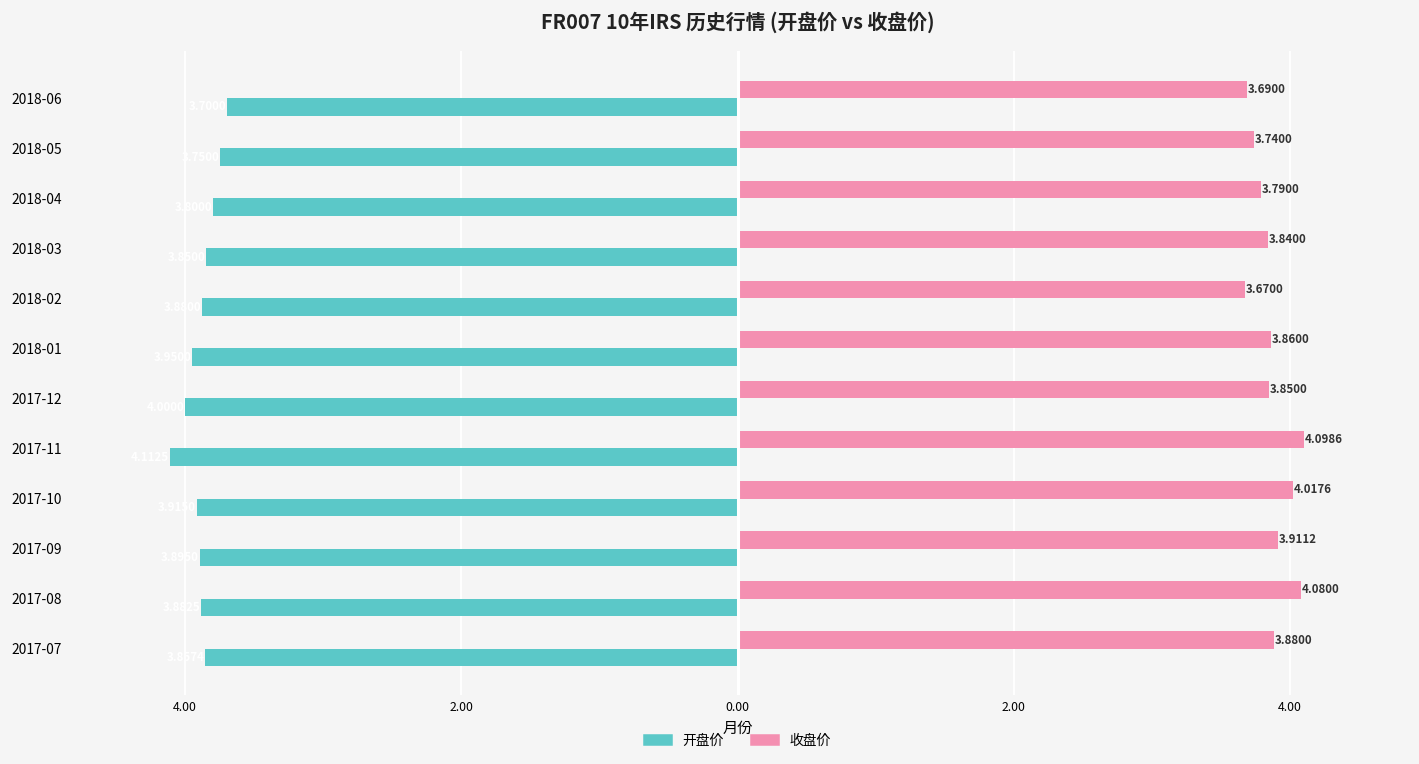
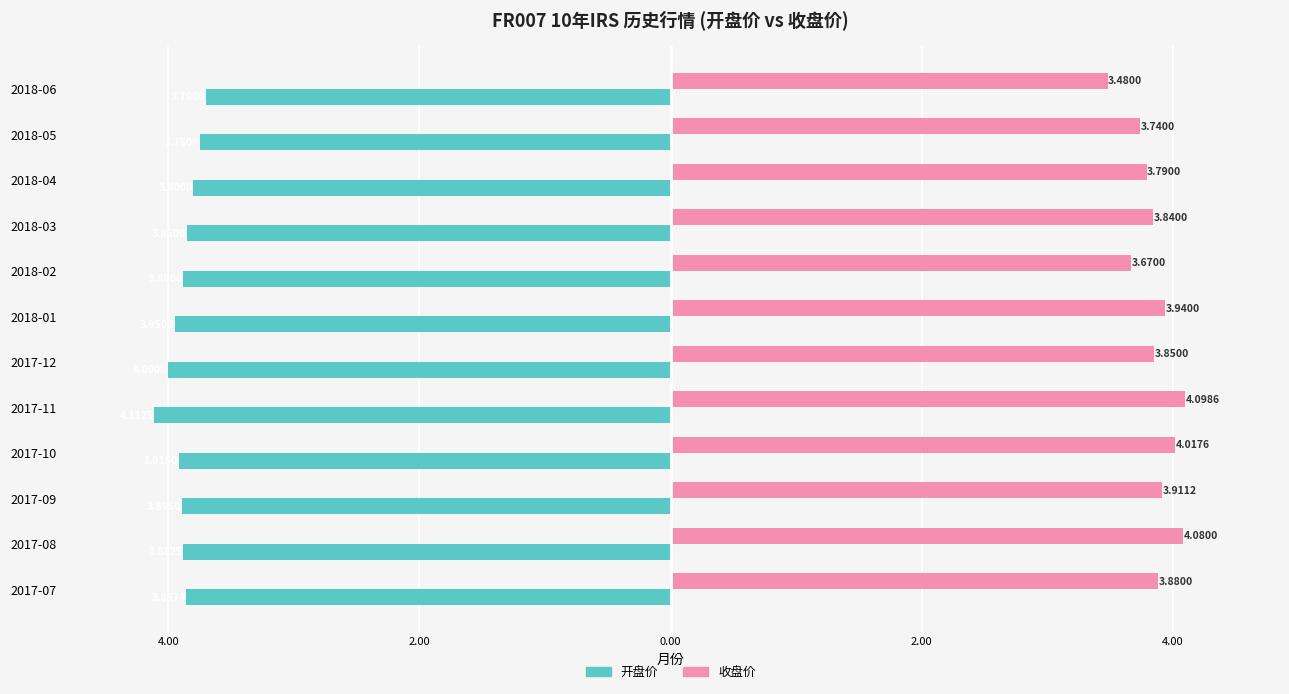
收盘价, 2018-06: 3.6900 -> 3.4800
收盘价, 2018-01: 3.8600 -> 3.9400
